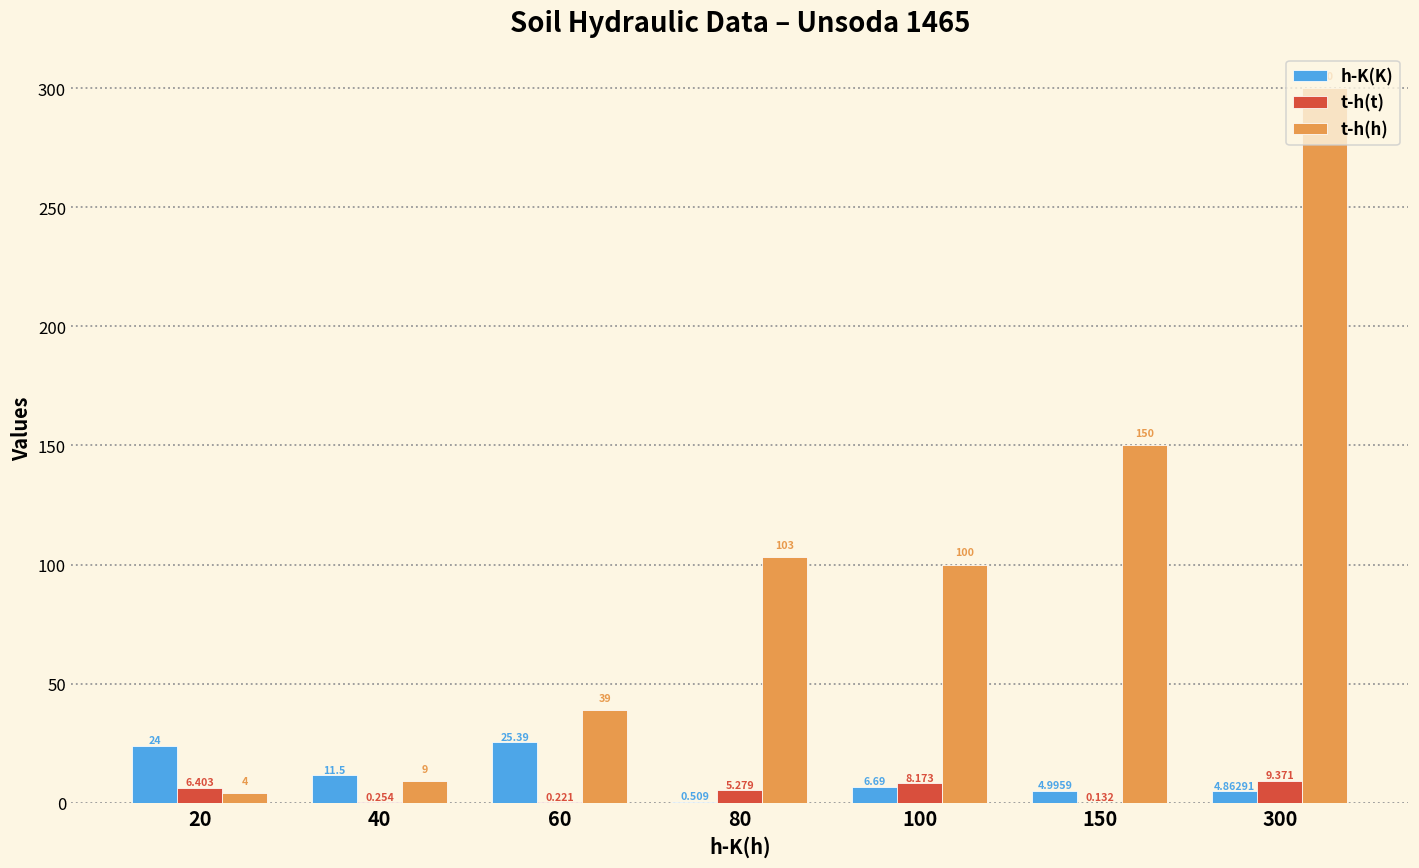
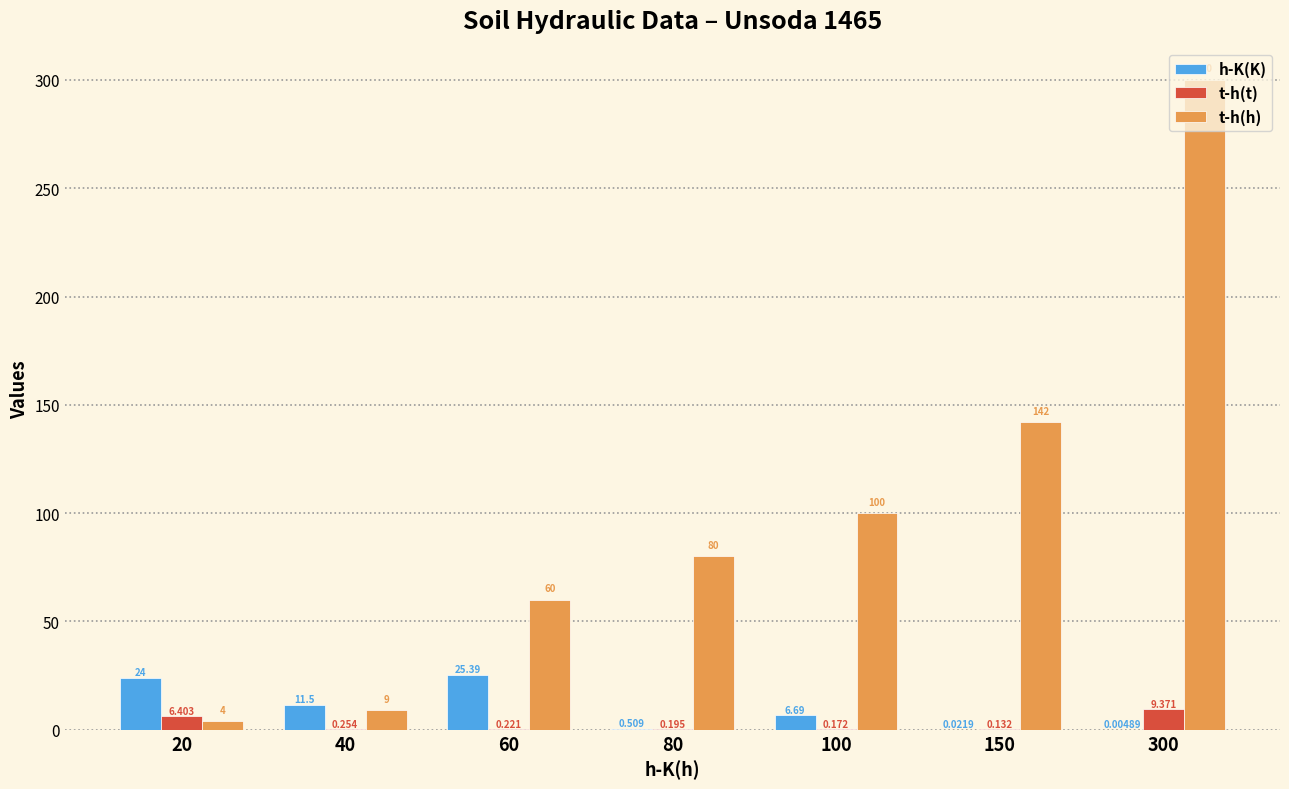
t-h(h), 60: 39 -> 60
t-h(t), 80: 5.279 -> 0.195
t-h(h), 80: 103 -> 80
t-h(t), 100: 8.173 -> 0.172
h-K(K), 150: 4.9959 -> 0.0219
t-h(h), 150: 150 -> 142
h-K(K), 300: 4.86291 -> 0.00489
